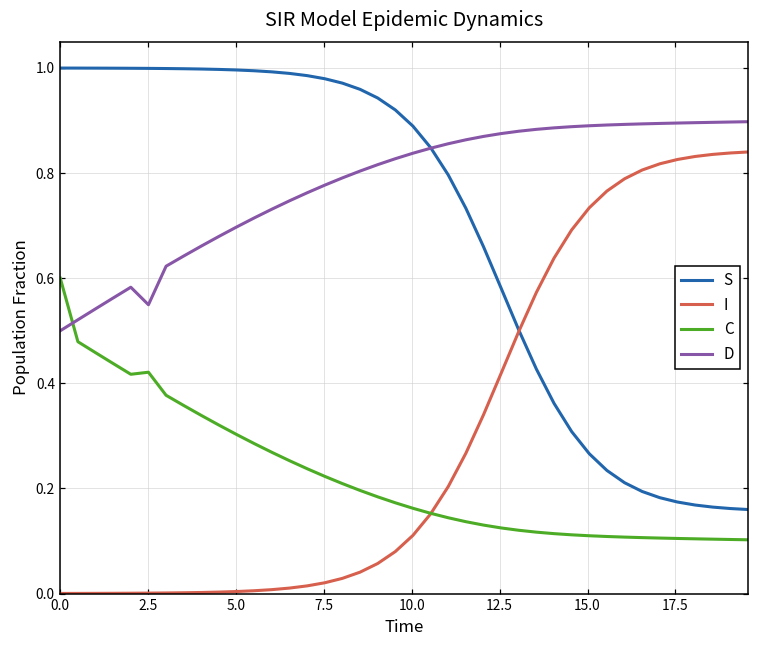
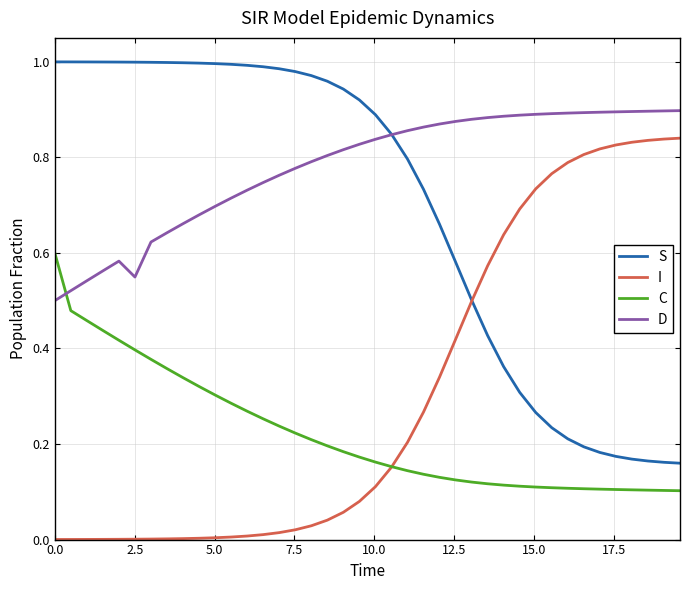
C, 2.5: 0.42 -> 0.40
